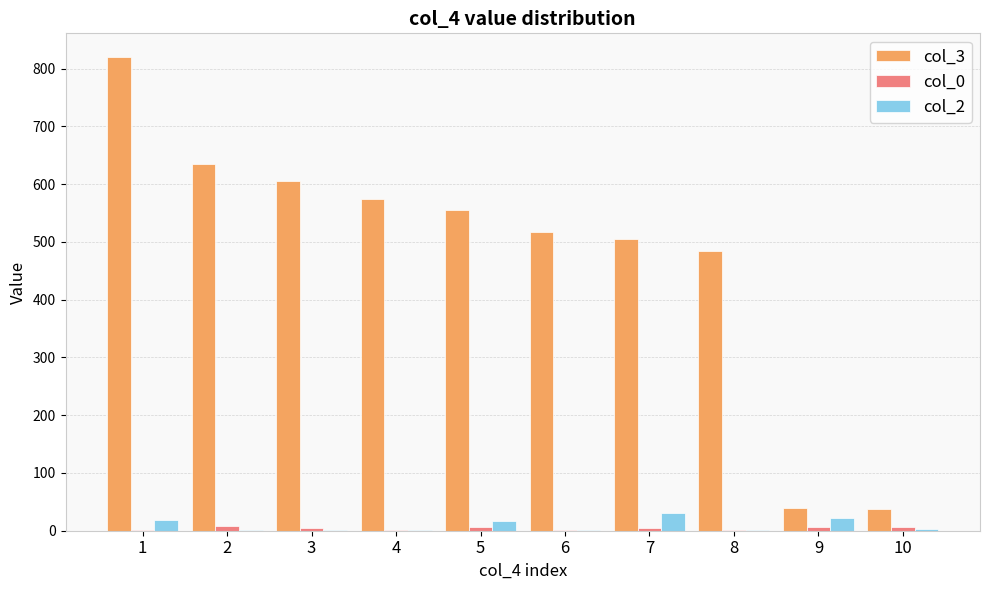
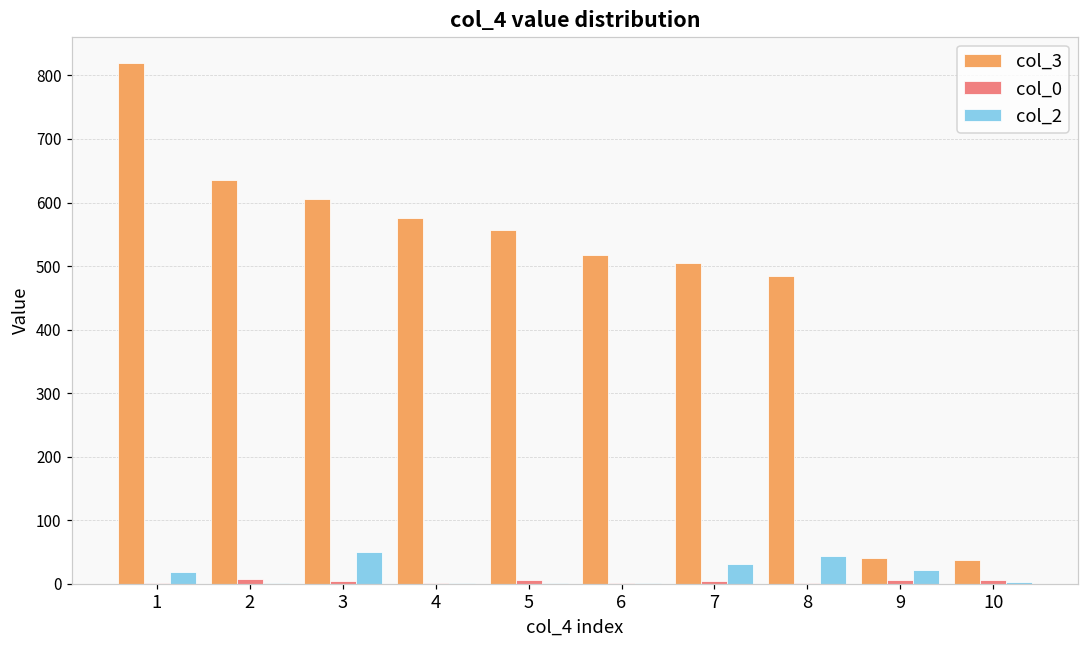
col_2, 3: 0 -> 50
col_2, 5: 20 -> 0
col_2, 8: 0 -> 40
